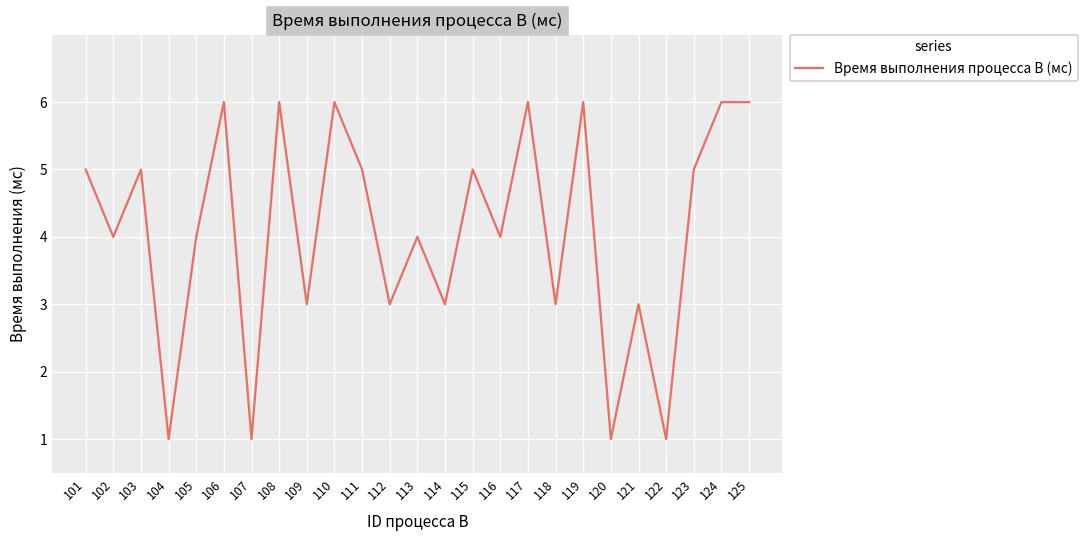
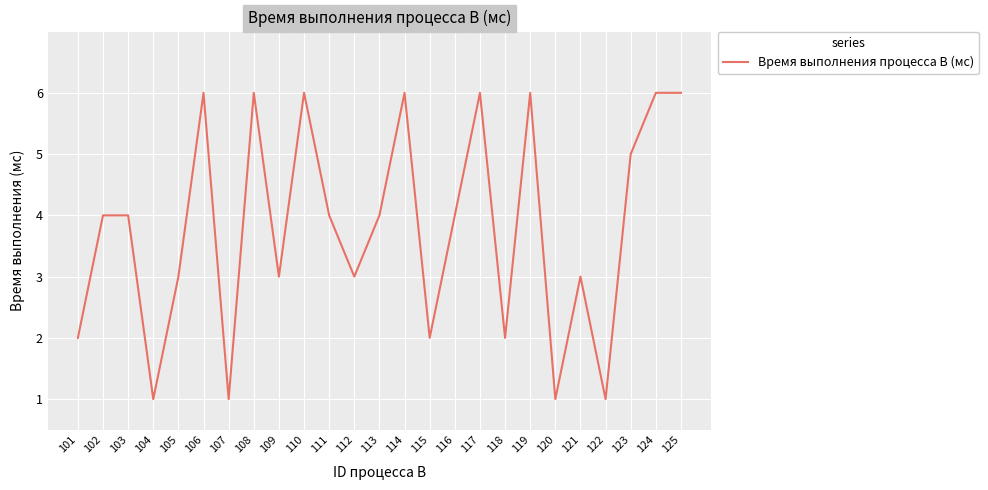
101: 5 -> 2
103: 5 -> 4
105: 4 -> 3
111: 5 -> 4
114: 3 -> 6
115: 5 -> 2
118: 3 -> 2
